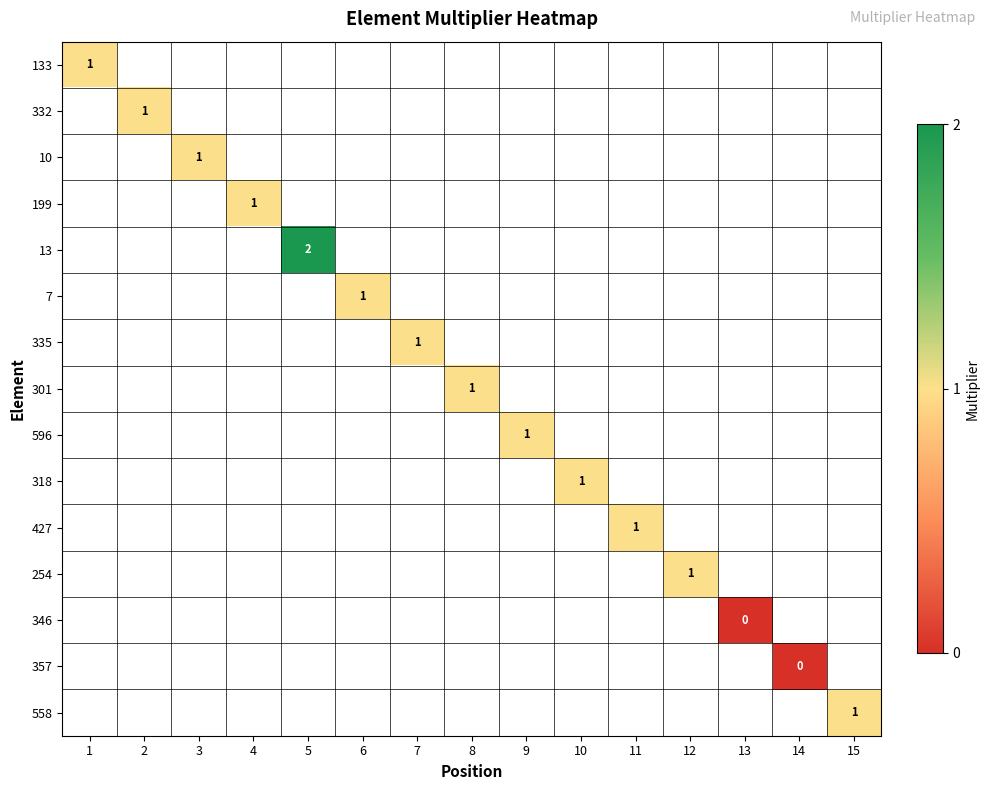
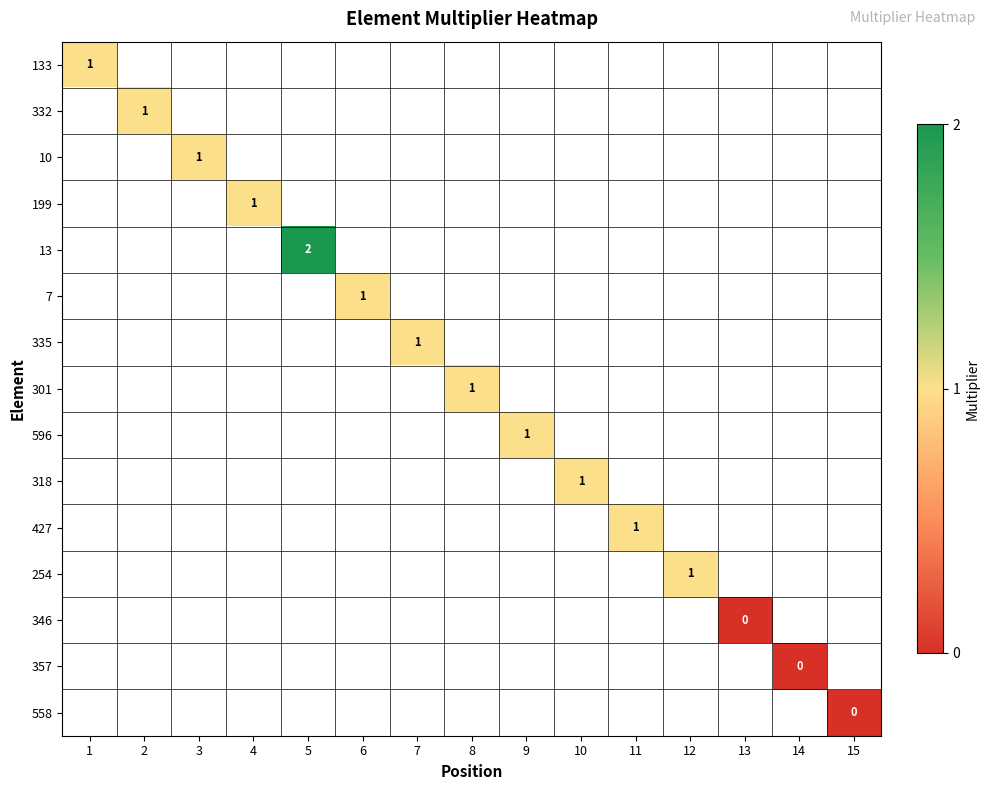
558, 15: 1 -> 0
